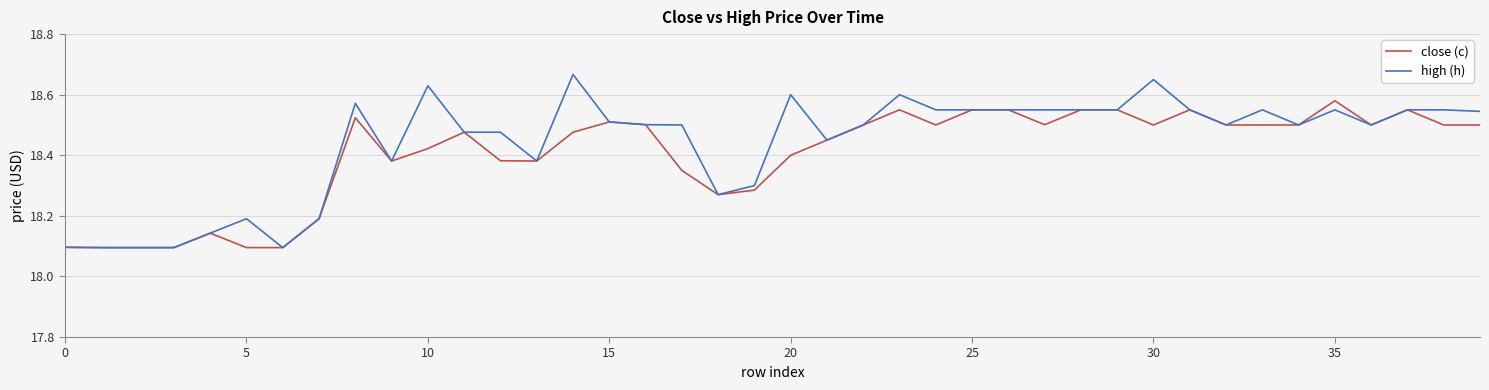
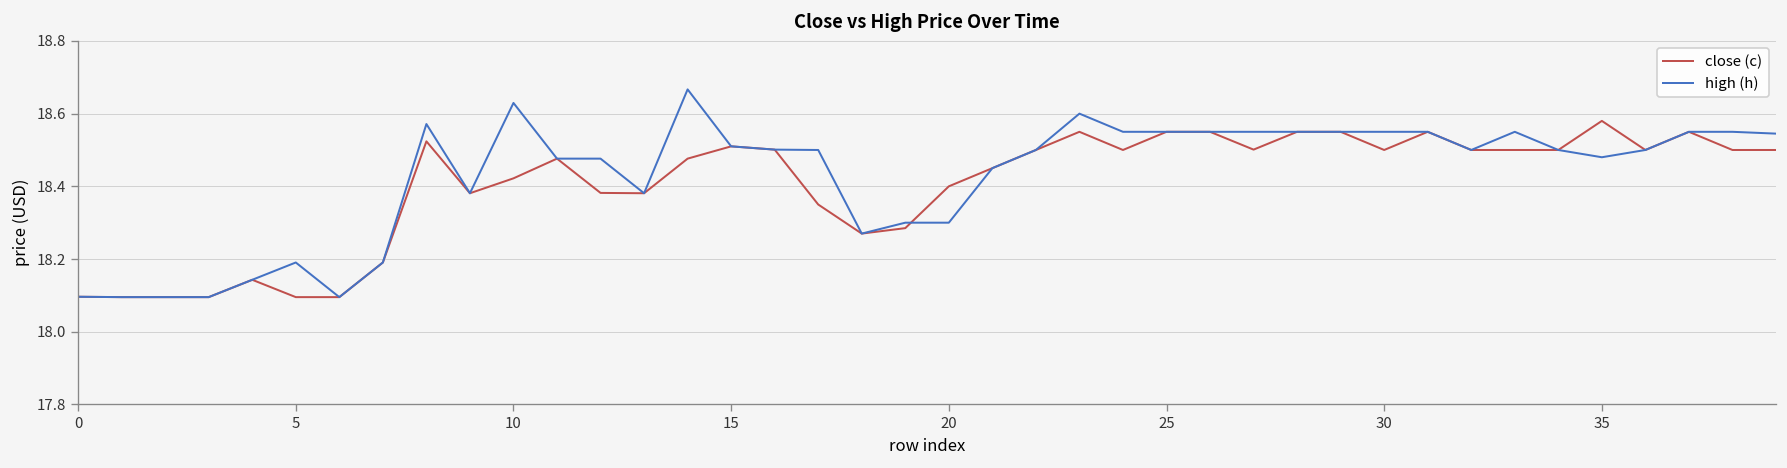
high (h), 20: 18.6 -> 18.3
high (h), 30: 18.65 -> 18.55
high (h), 35: 18.55 -> 18.48
